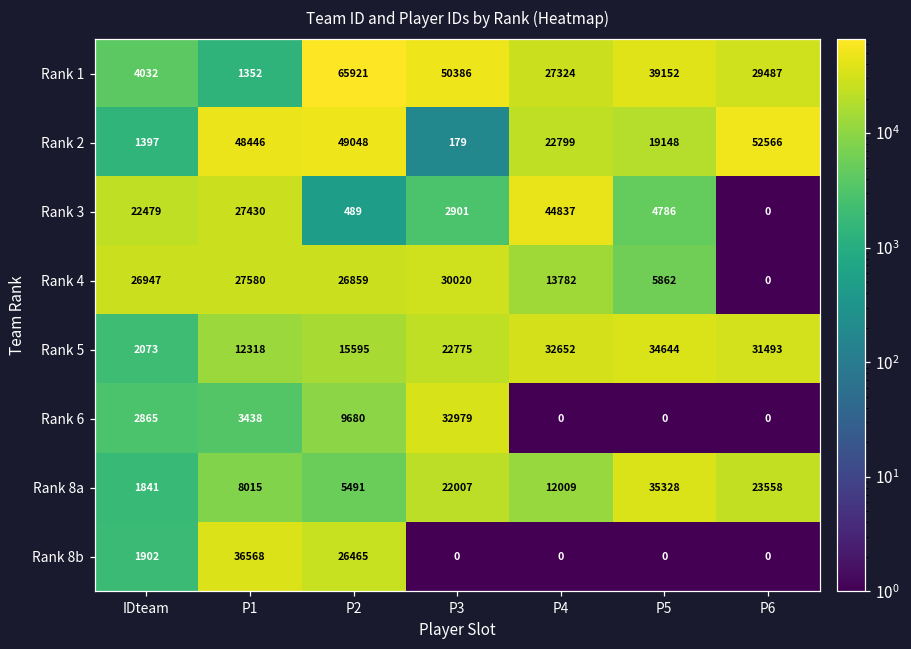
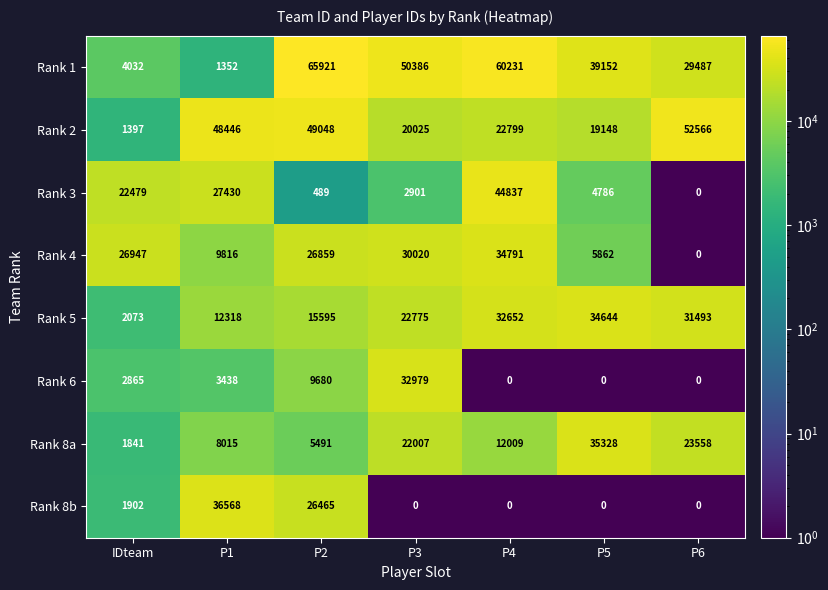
Rank 1, P4: 27324 -> 60231
Rank 2, P3: 179 -> 20025
Rank 4, P1: 27580 -> 9816
Rank 4, P4: 13782 -> 34791
